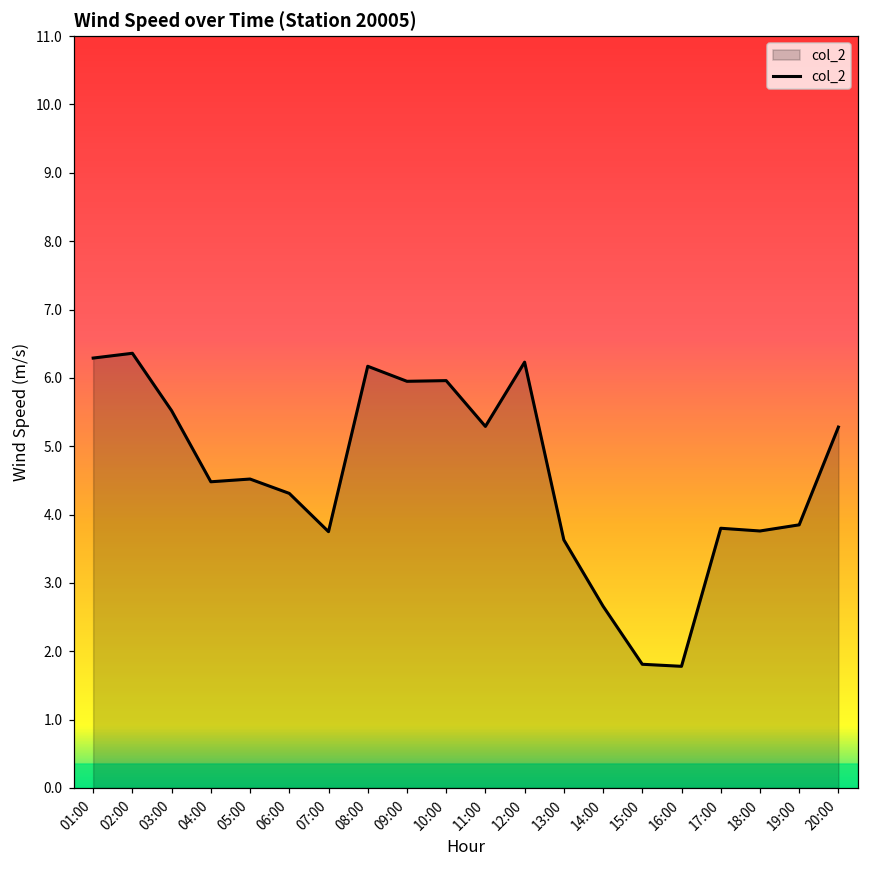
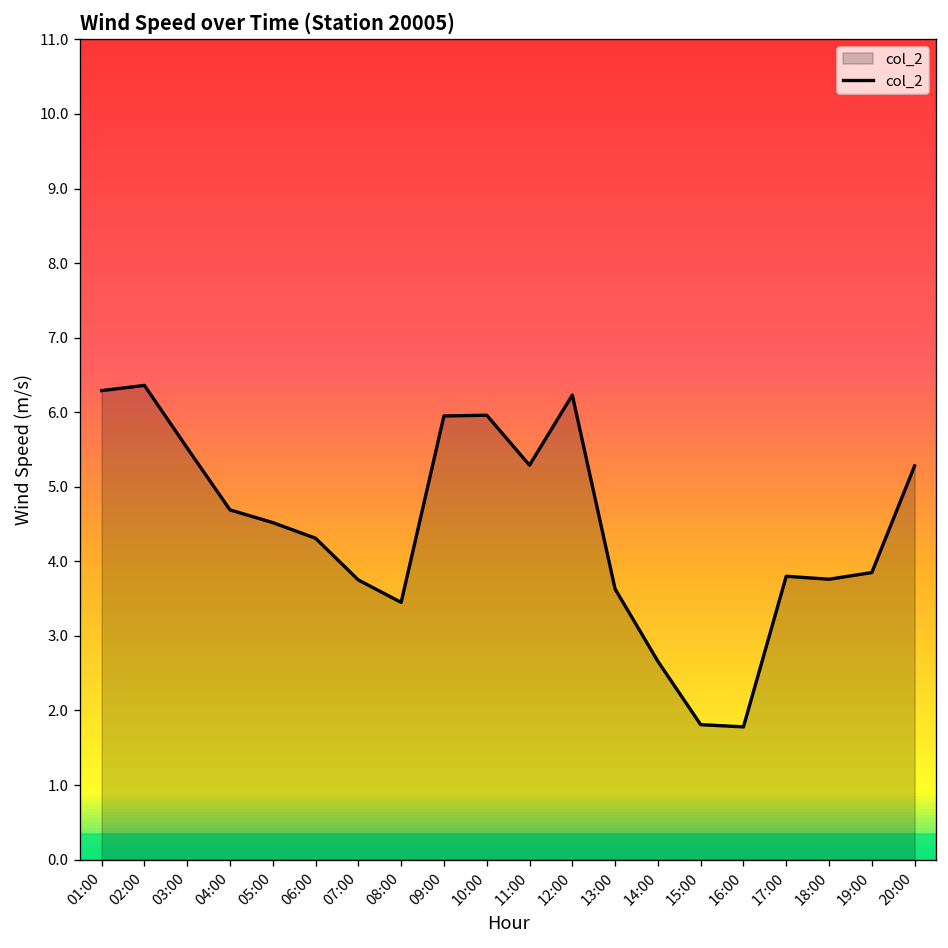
04:00: 4.5 -> 4.7
08:00: 6.2 -> 3.5
